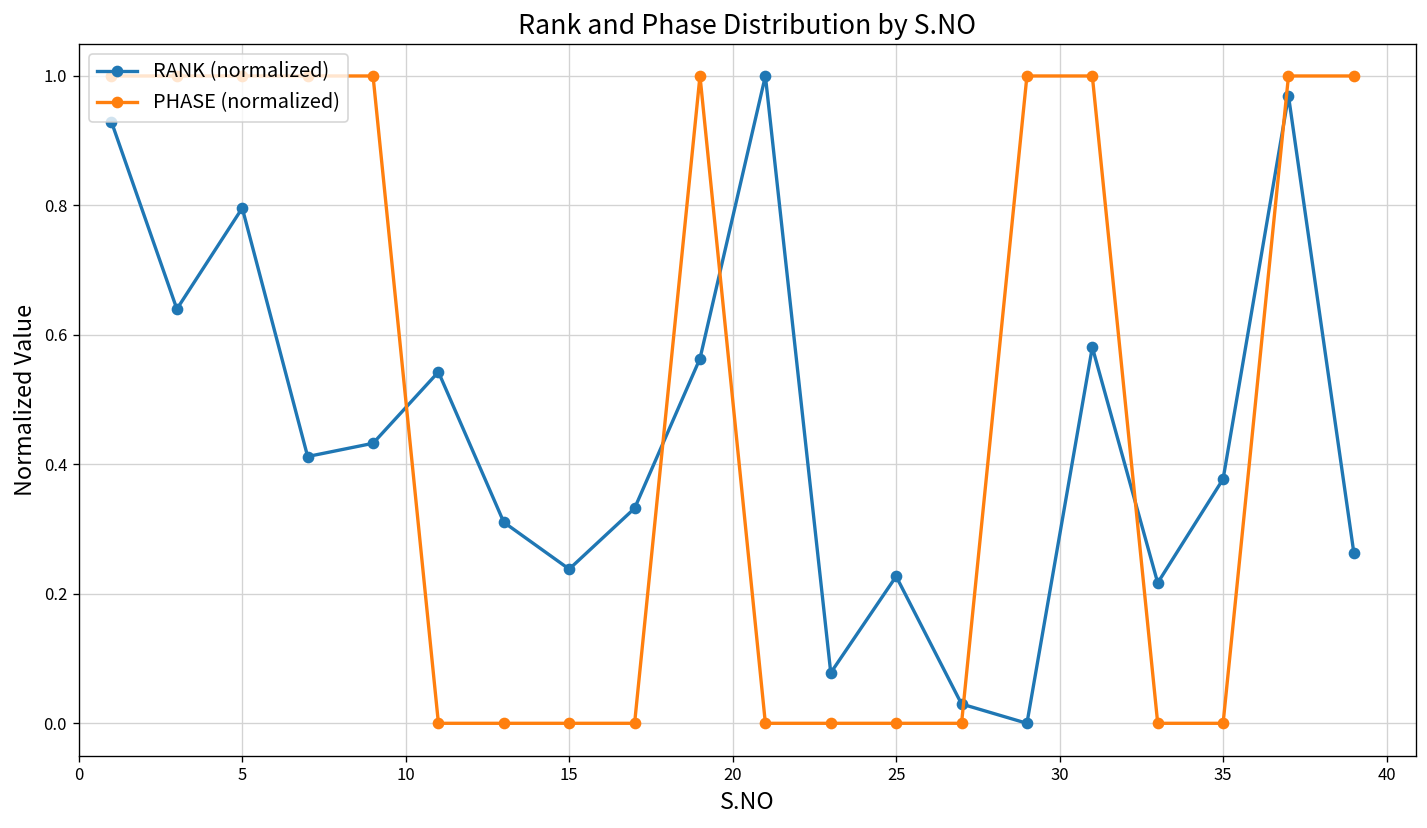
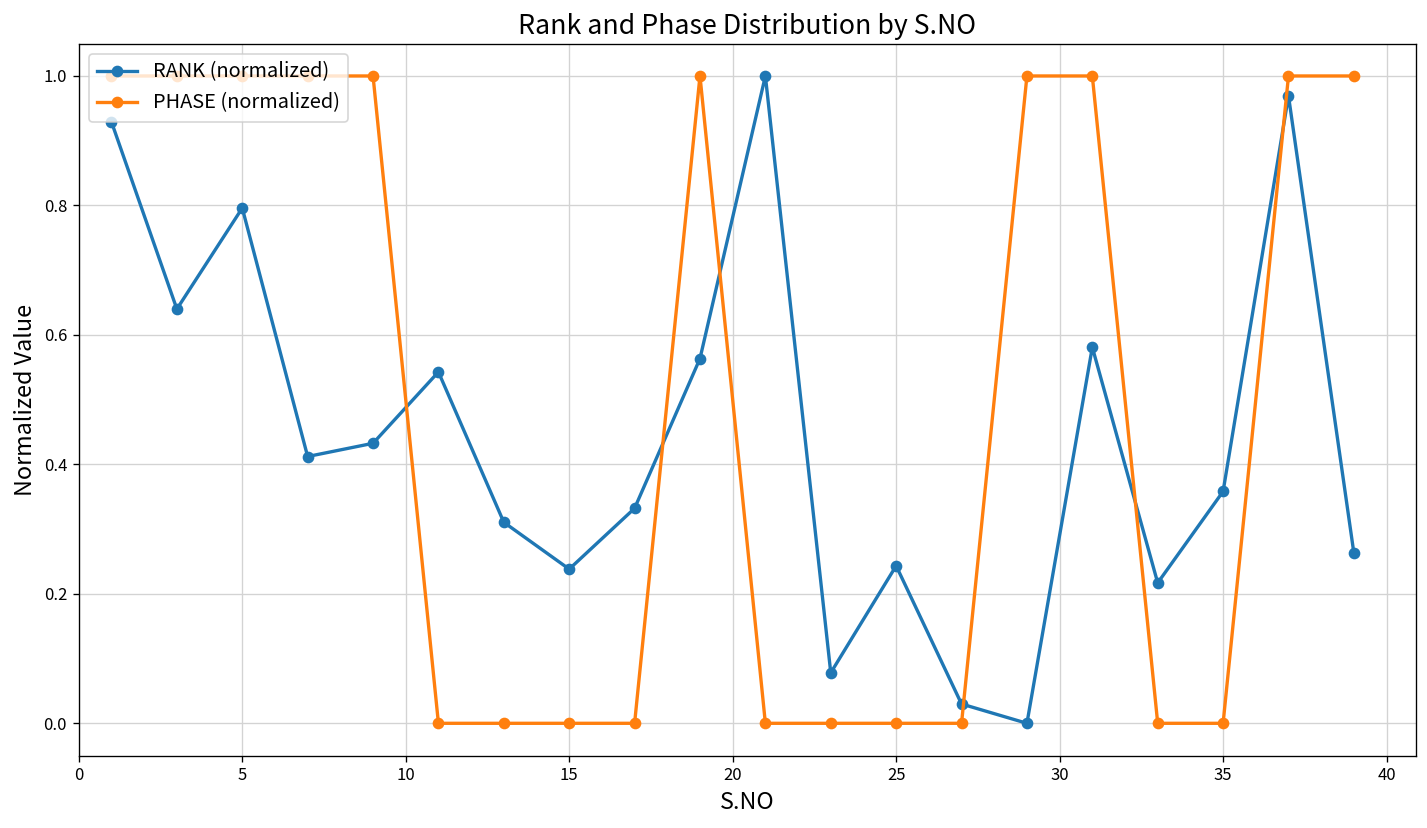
RANK (normalized), 25: 0.23 -> 0.24
RANK (normalized), 35: 0.38 -> 0.36
